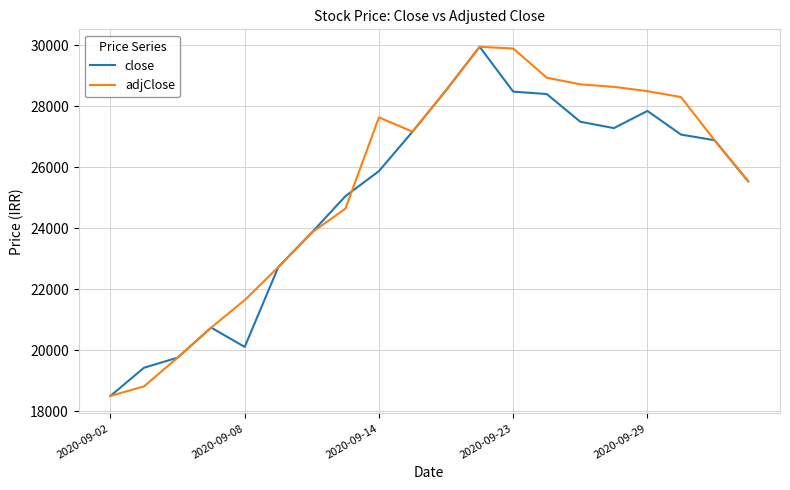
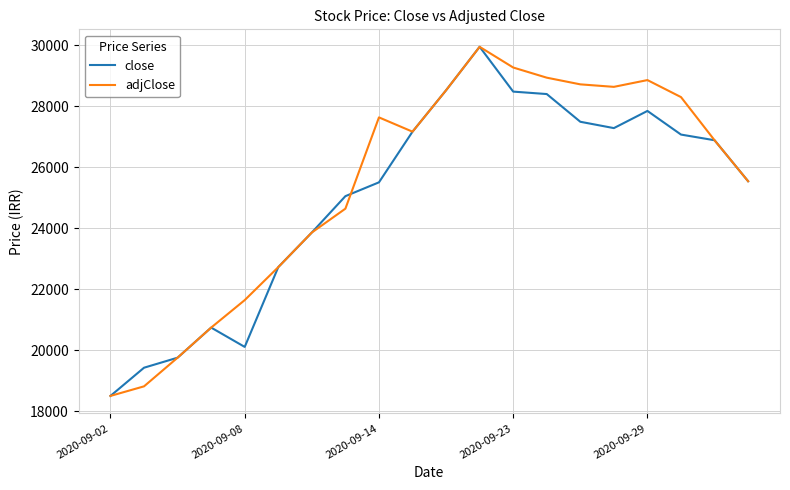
close, 2020-09-14: 25900 -> 25500
adjClose, 2020-09-23: 29900 -> 29300
adjClose, 2020-09-29: 28500 -> 28900
